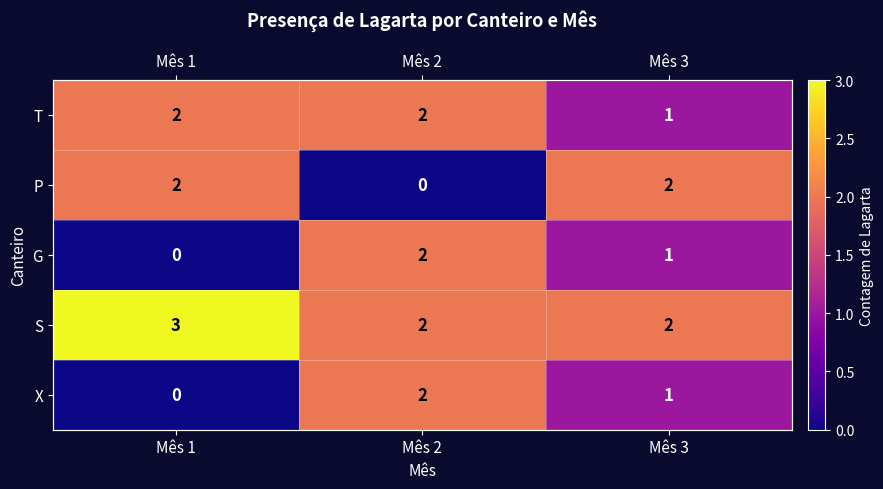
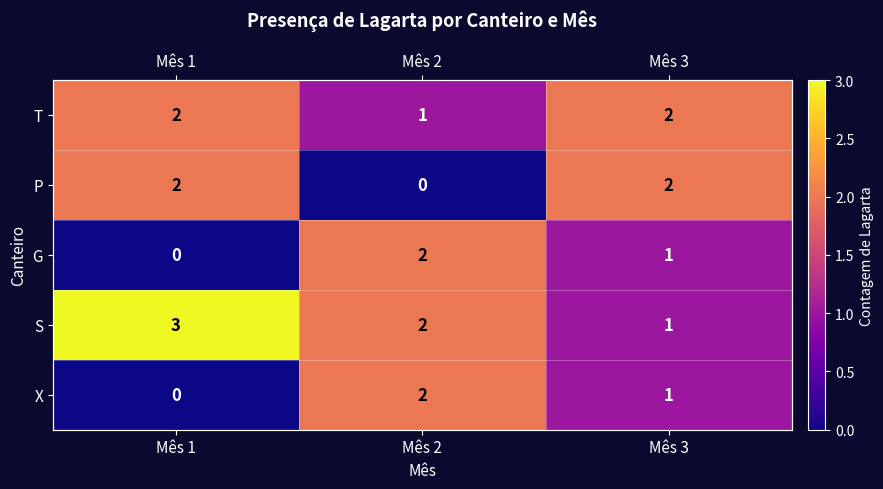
T, Mês 2: 2 -> 1
T, Mês 3: 1 -> 2
S, Mês 3: 2 -> 1
